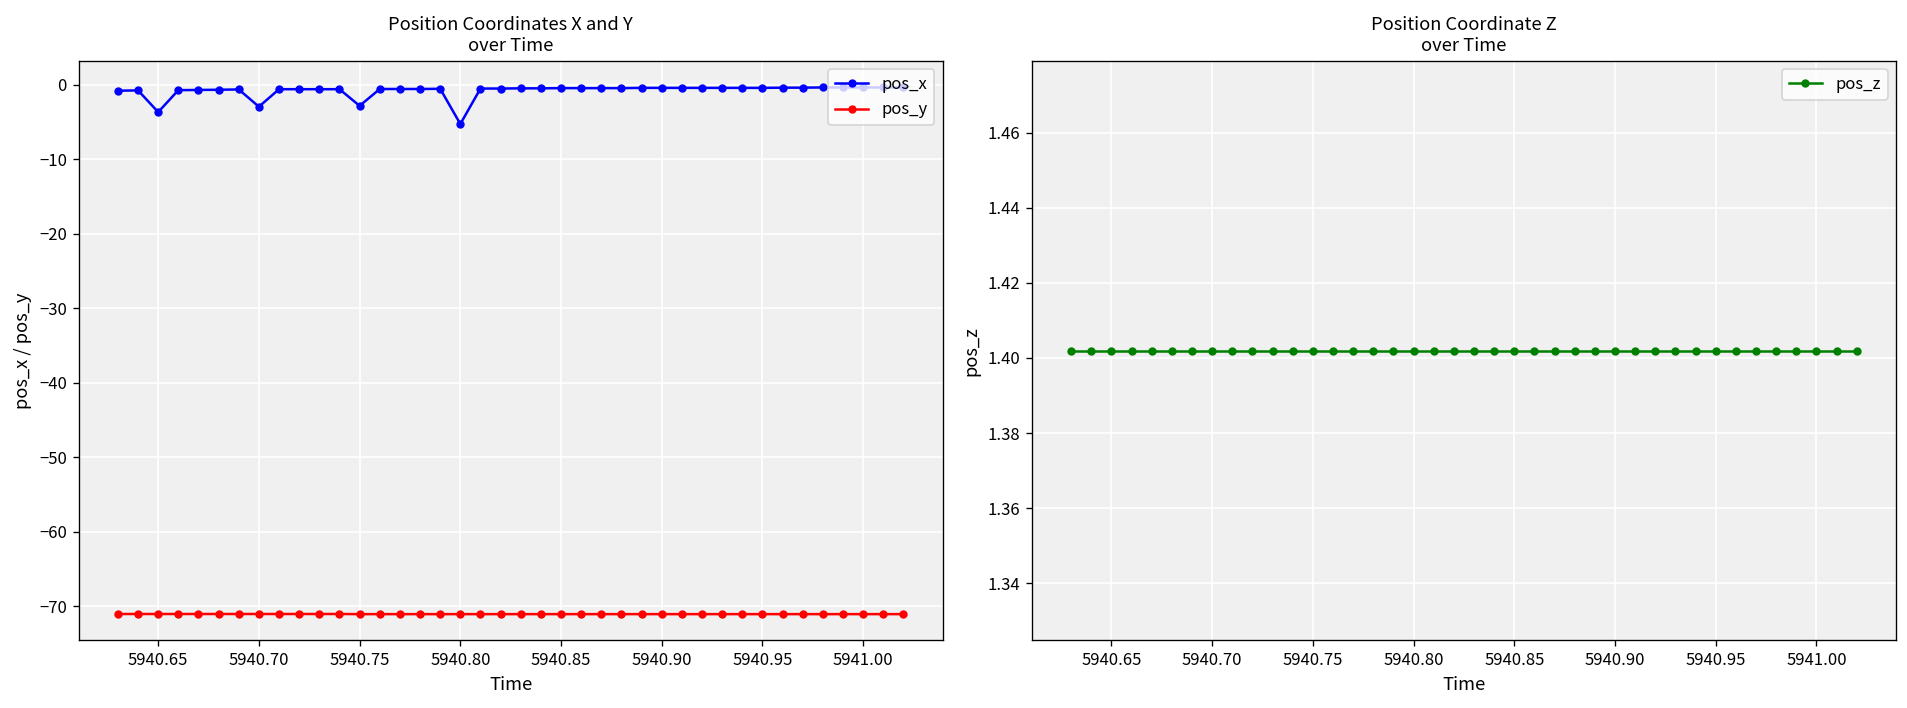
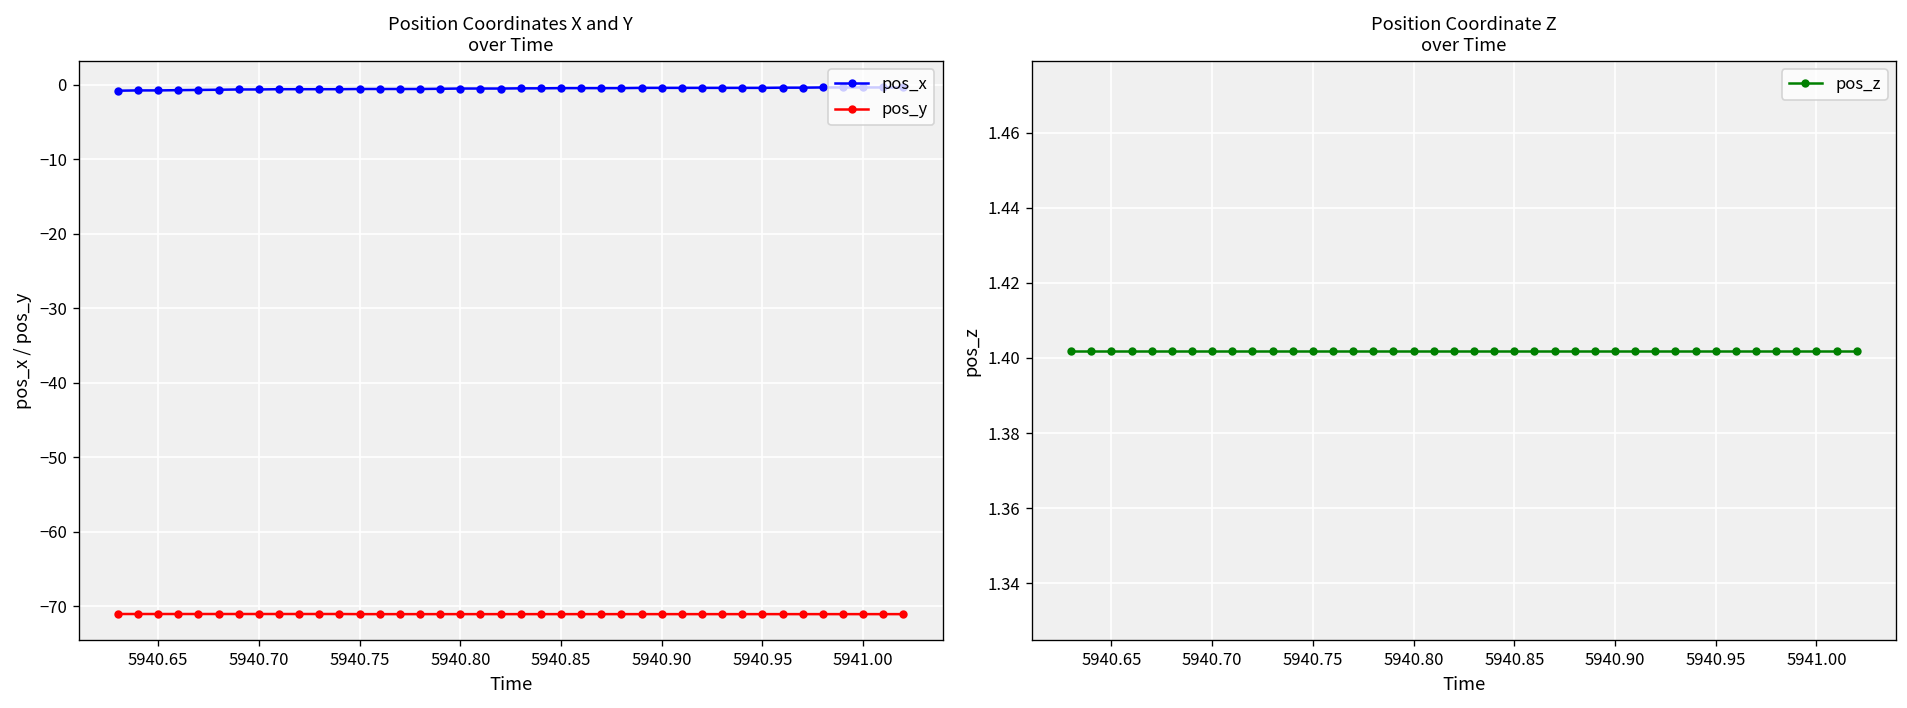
Position Coordinates X and Y over Time, pos_x, 5940.65: -4 -> -1
Position Coordinates X and Y over Time, pos_x, 5940.70: -3 -> -1
Position Coordinates X and Y over Time, pos_x, 5940.75: -3 -> -1
Position Coordinates X and Y over Time, pos_x, 5940.80: -5 -> 0
